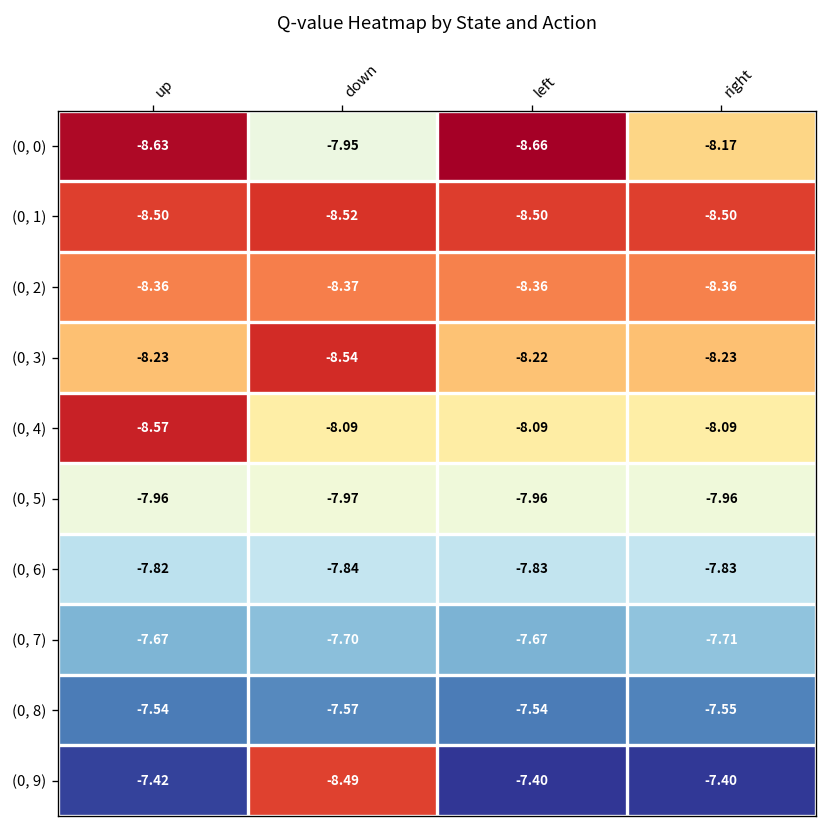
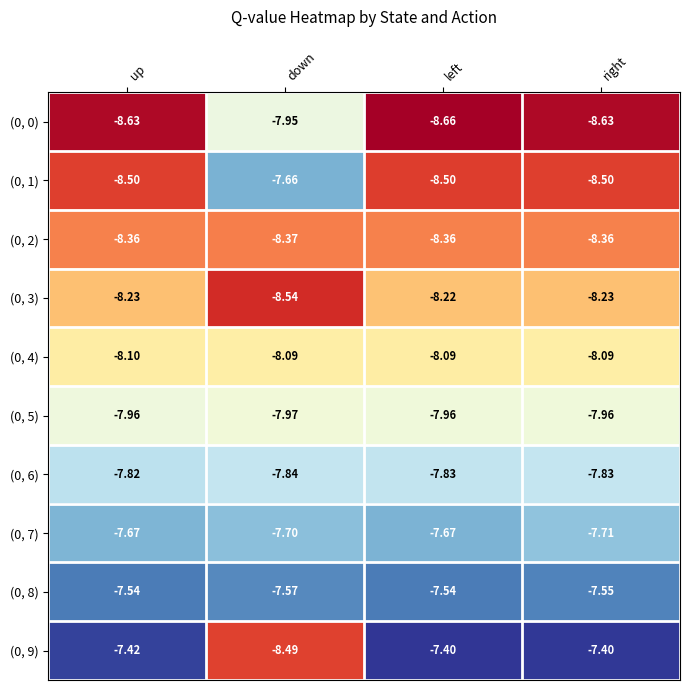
(0, 0), right: -8.17 -> -8.63
(0, 1), down: -8.52 -> -7.66
(0, 4), up: -8.57 -> -8.10
